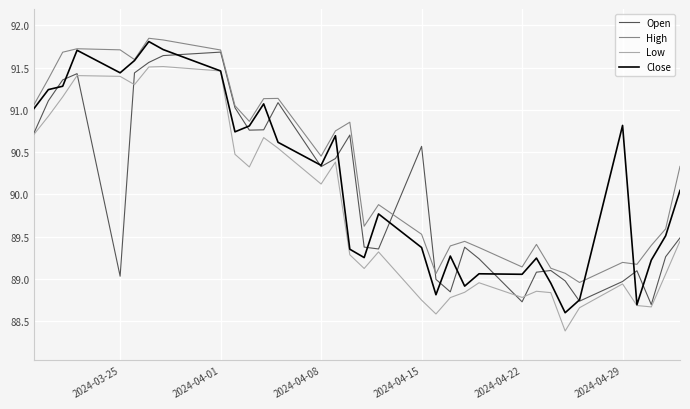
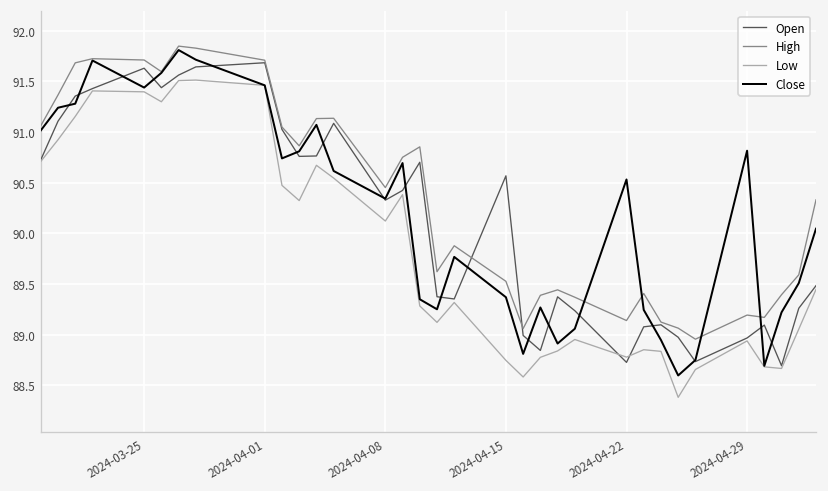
Open, 2024-03-25: 89.0 -> 91.6
Close, 2024-04-22: 89.1 -> 90.5
